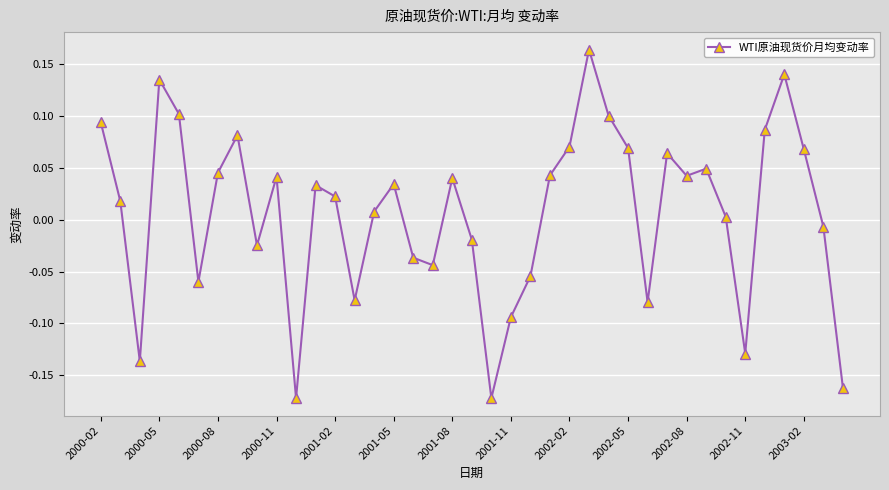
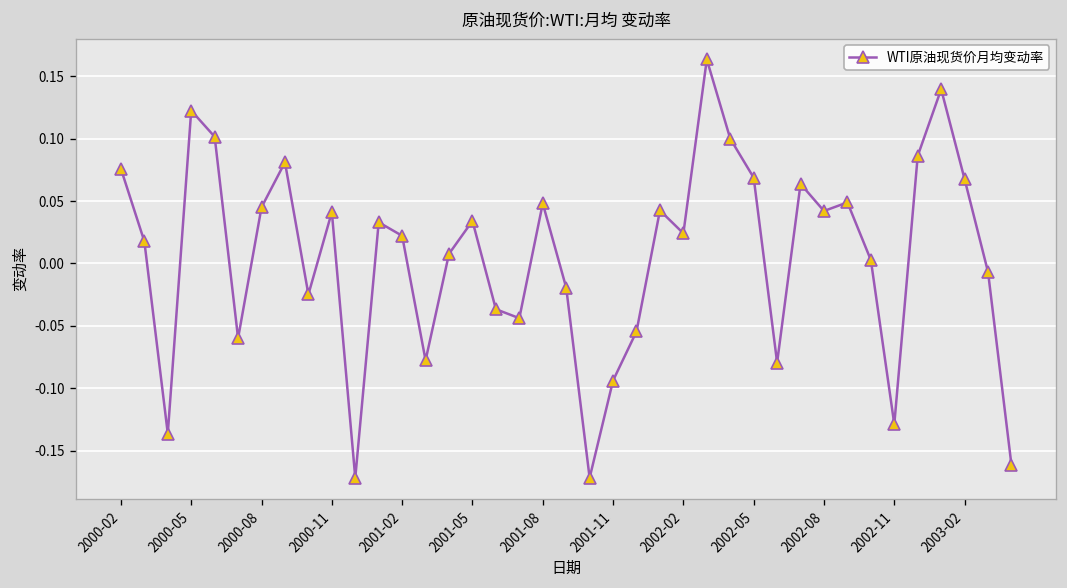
2000-02: 0.094 -> 0.076
2000-05: 0.135 -> 0.123
2001-08: 0.040 -> 0.048
2002-02: 0.070 -> 0.024
